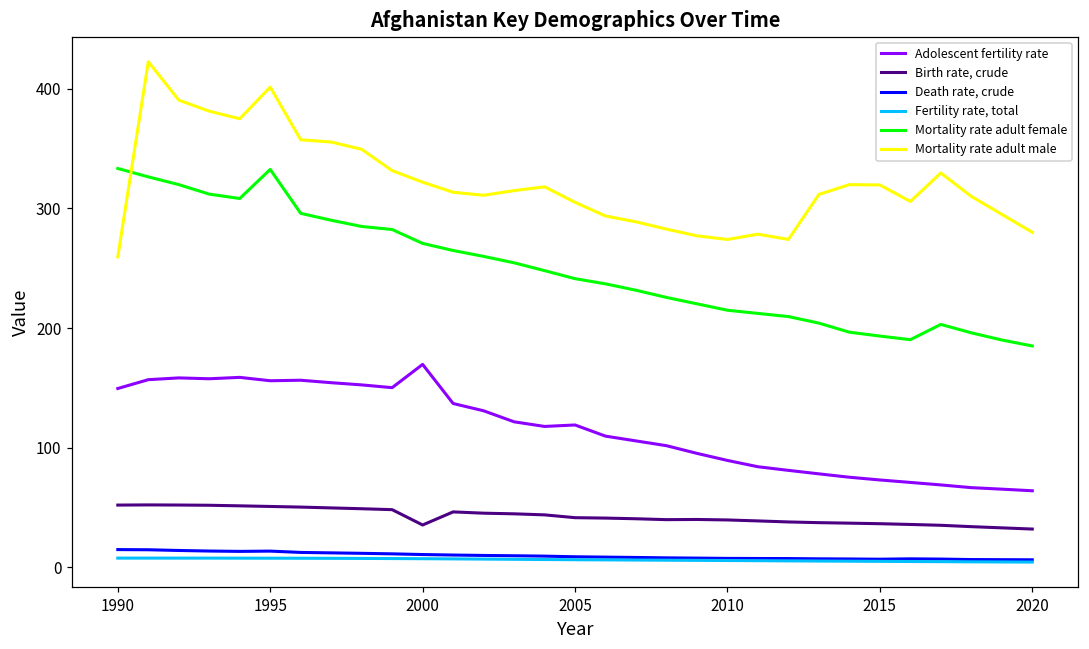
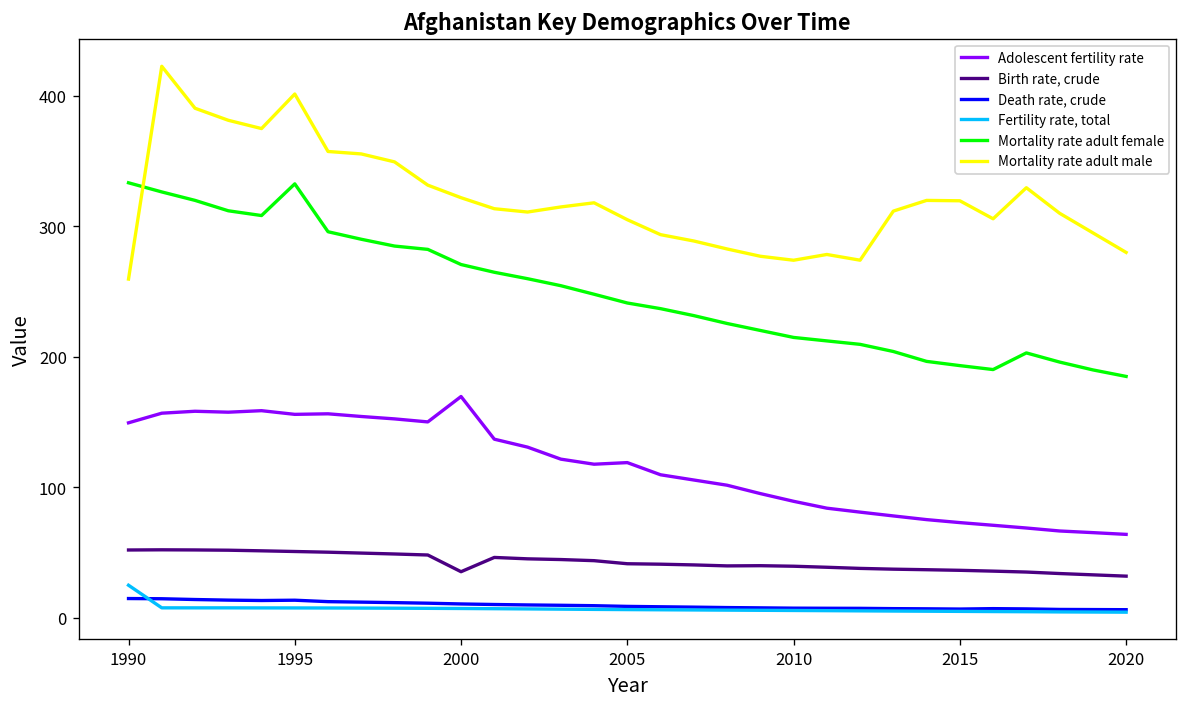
Fertility rate, total, 1990: 8 -> 25
